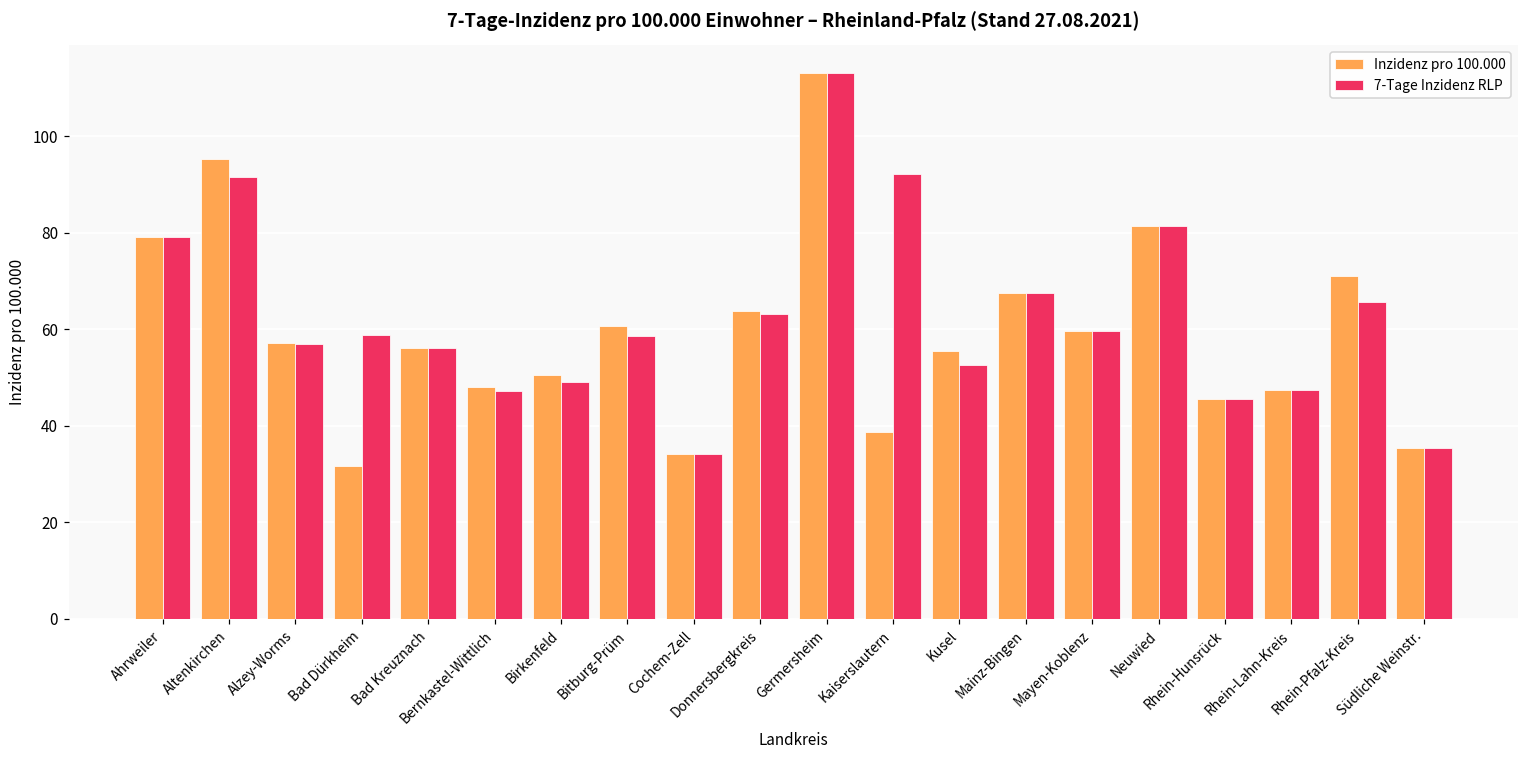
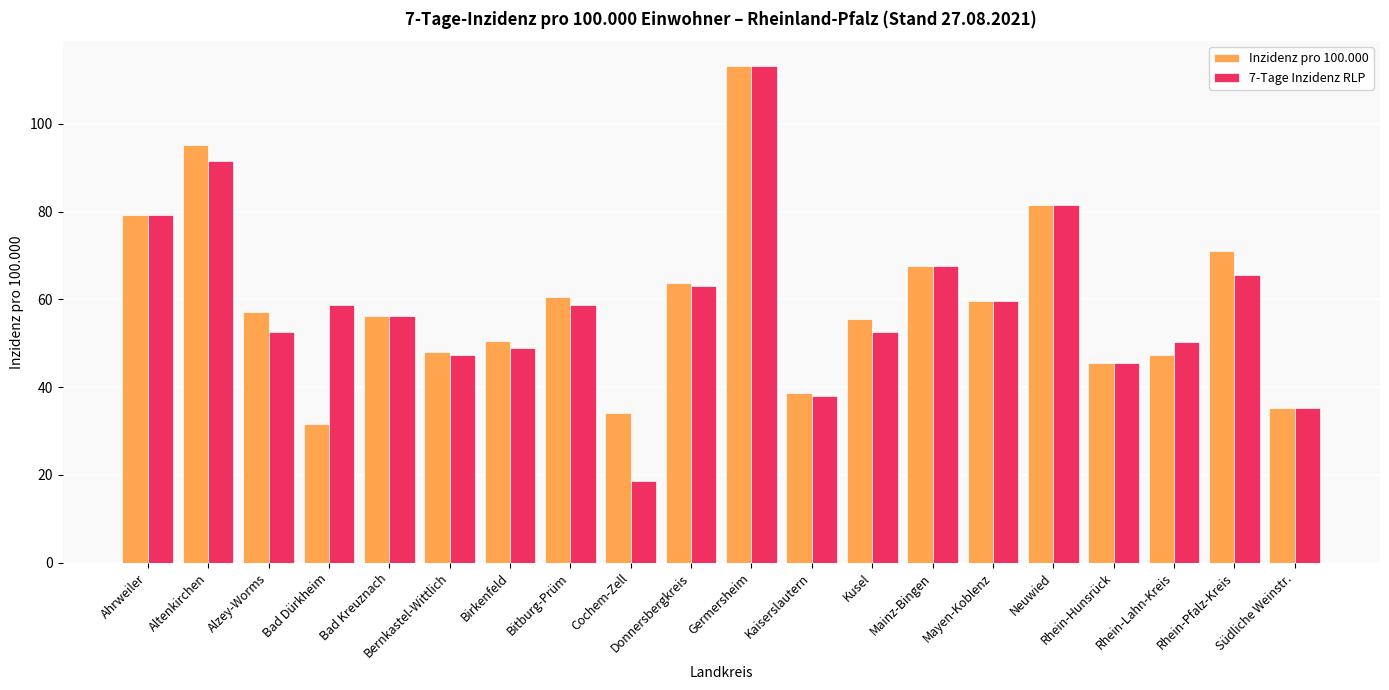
7-Tage Inzidenz RLP, Alzey-Worms: 57 -> 53
7-Tage Inzidenz RLP, Cochem-Zell: 34 -> 19
7-Tage Inzidenz RLP, Kaiserslautern: 92 -> 38
7-Tage Inzidenz RLP, Rhein-Lahn-Kreis: 47 -> 50
